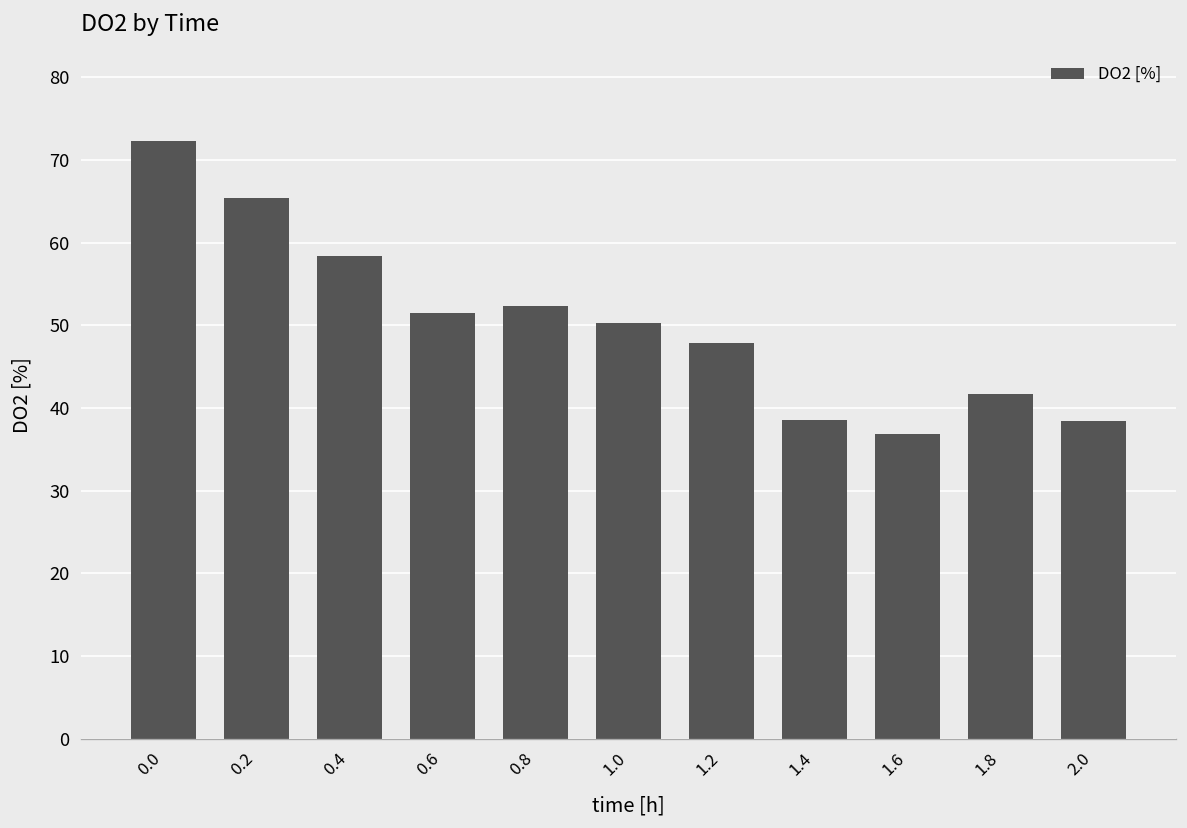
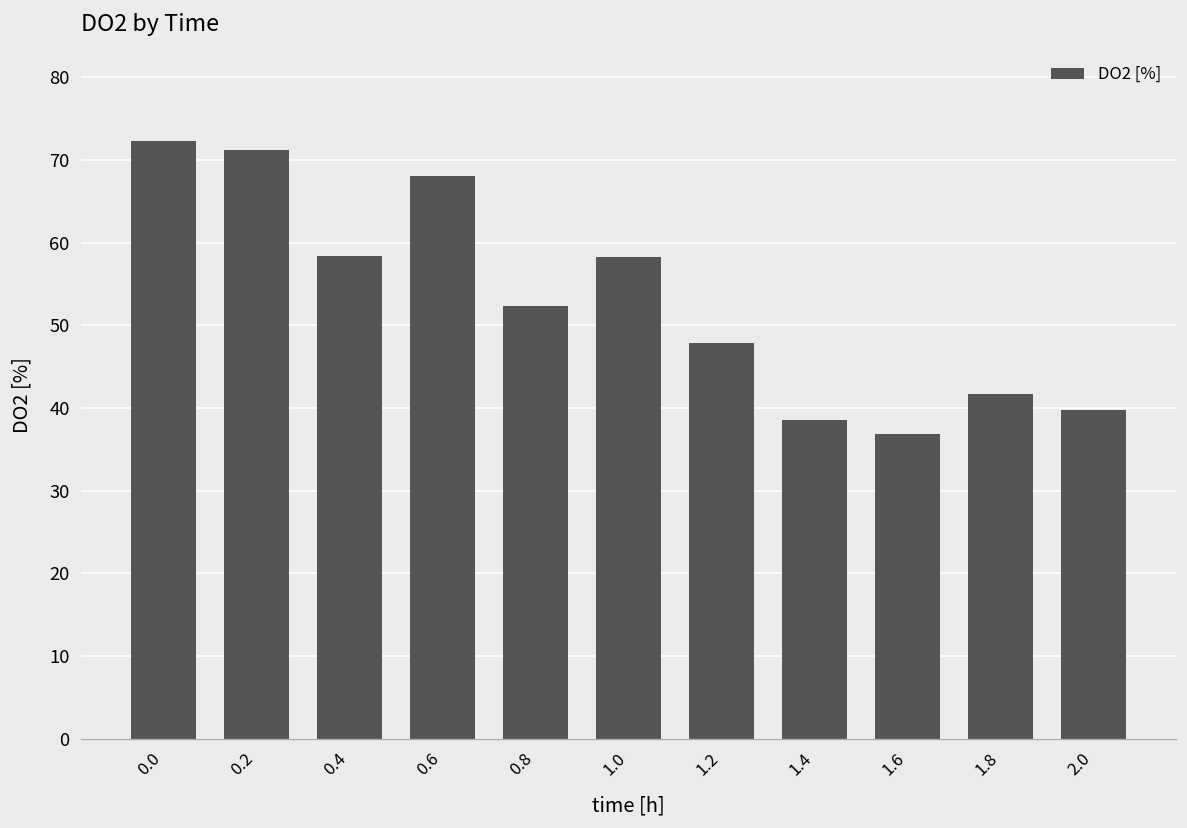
0.2: 65 -> 71
0.6: 51 -> 68
1.0: 50 -> 58
2.0: 38 -> 40
